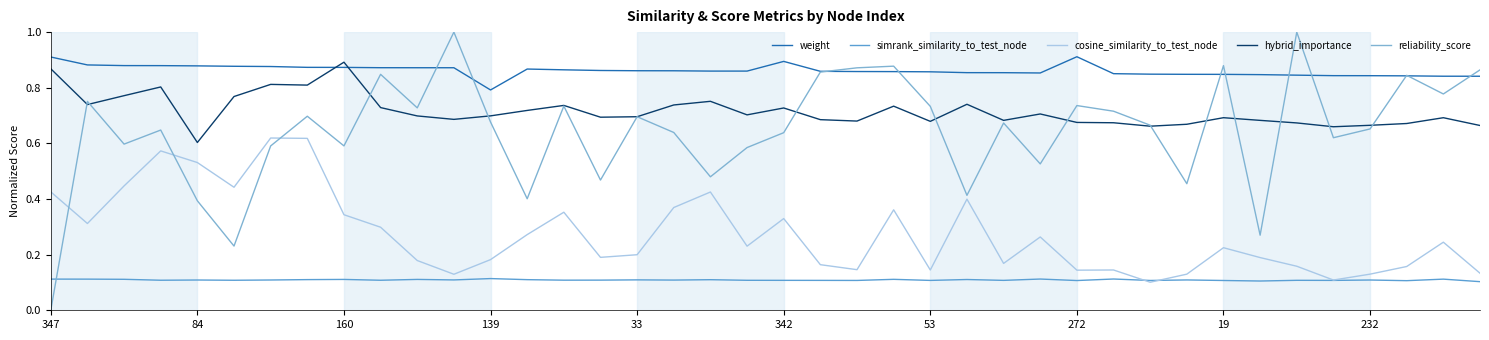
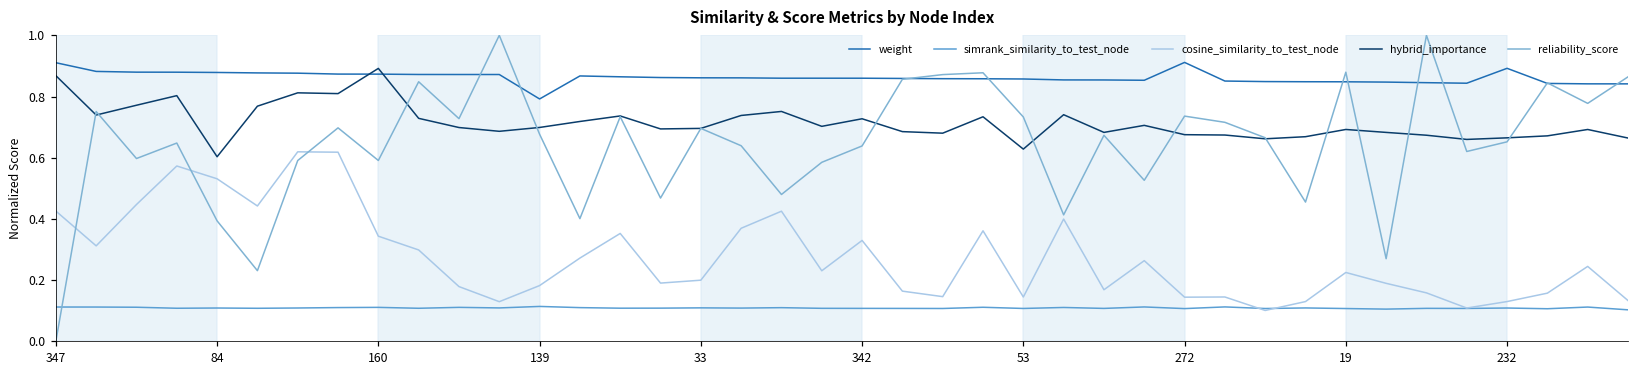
weight, 342: 0.89 -> 0.86
hybrid_importance, 53: 0.68 -> 0.63
weight, 232: 0.84 -> 0.89
